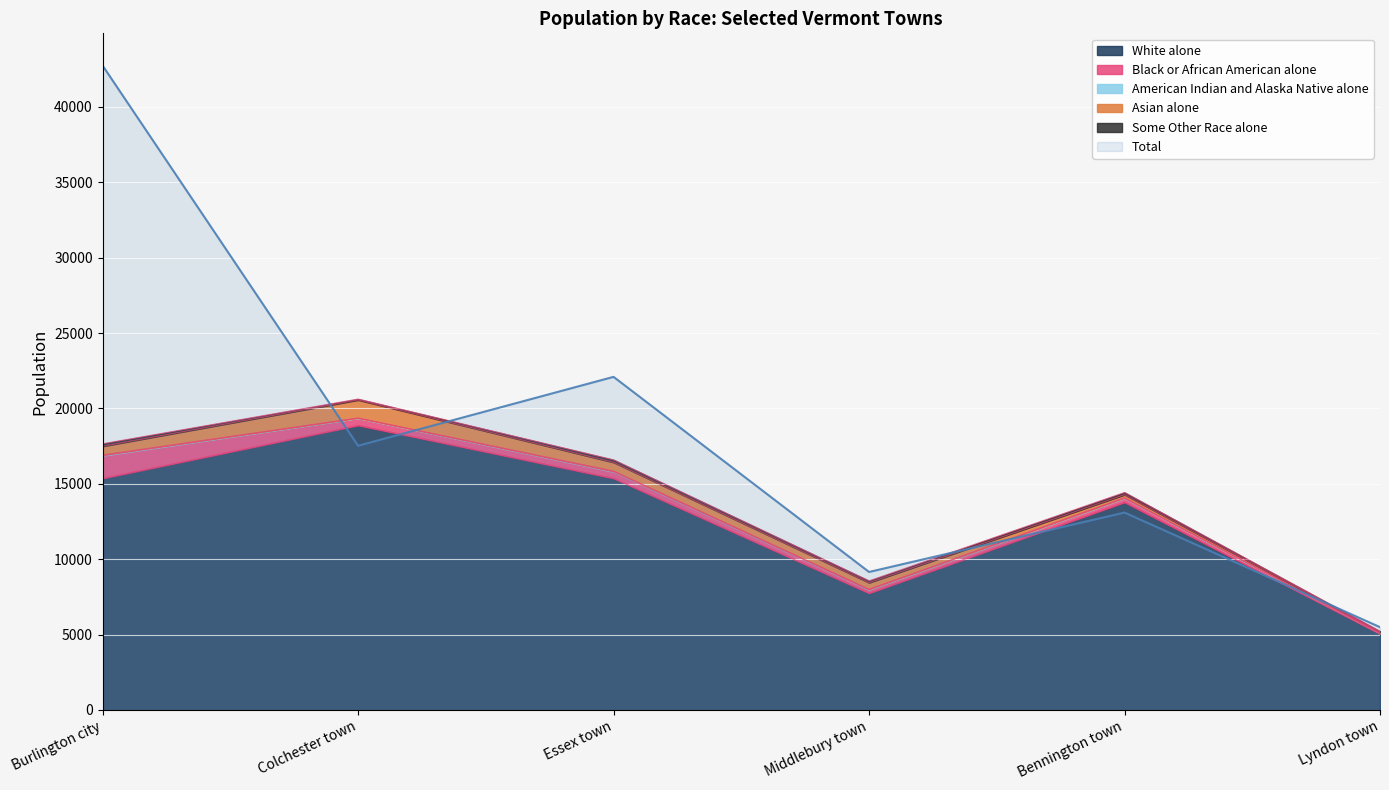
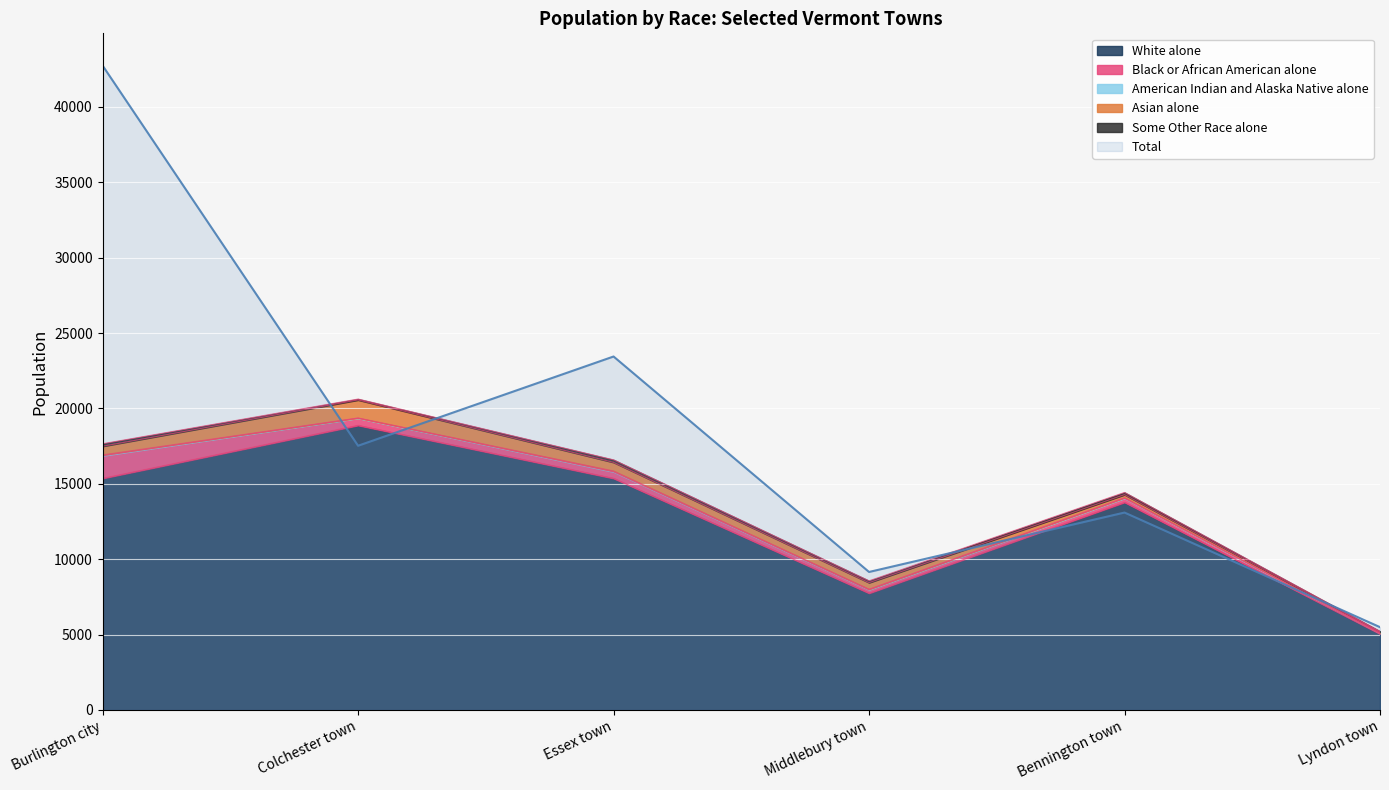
Total, Essex town: 22100 -> 23400
